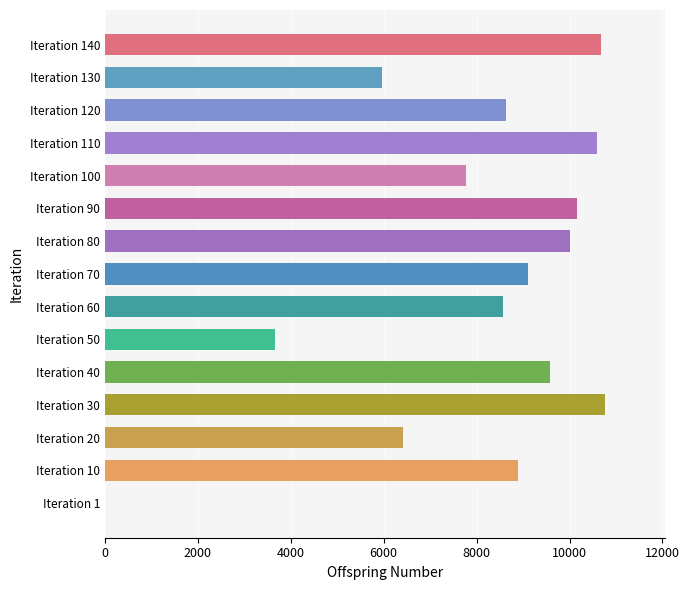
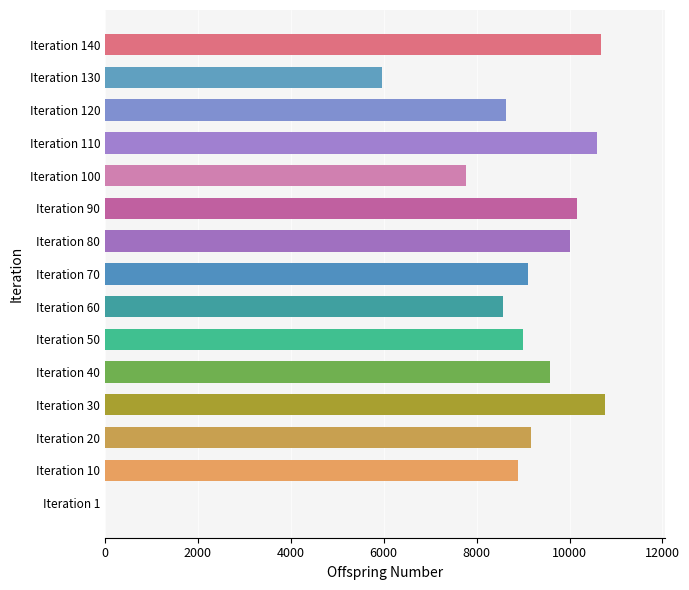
Iteration 50: 3600 -> 9000
Iteration 20: 6400 -> 9200
